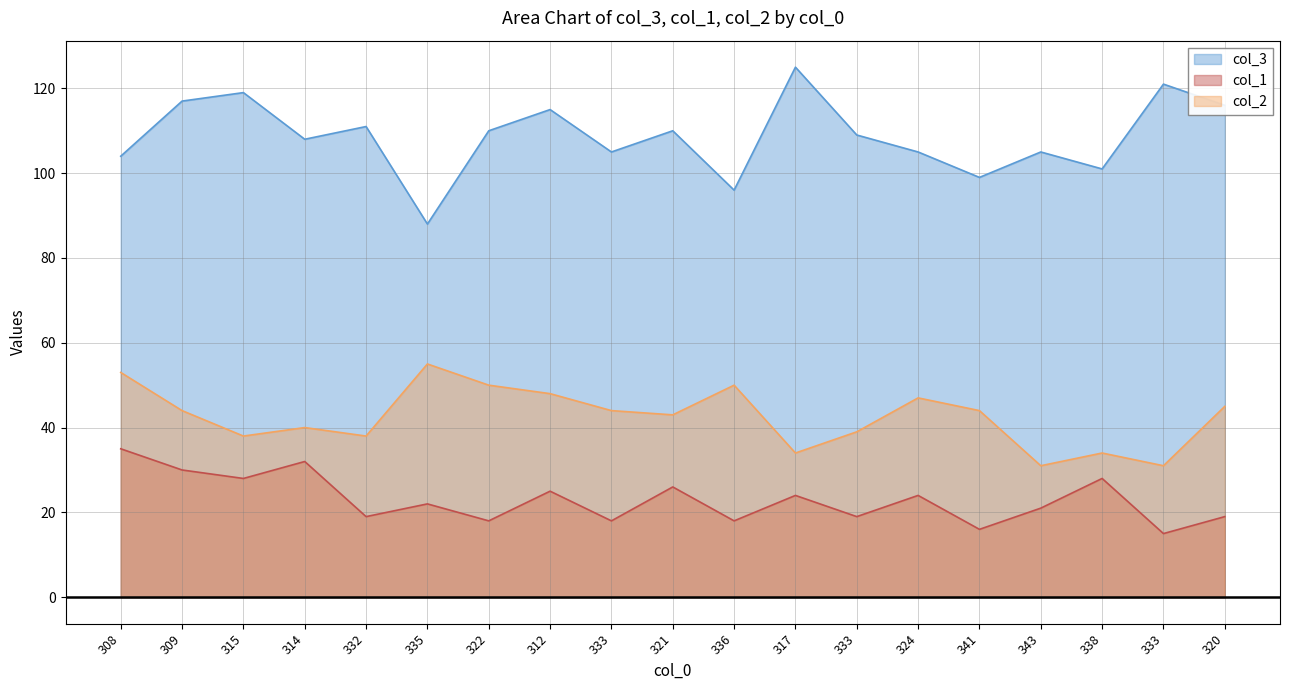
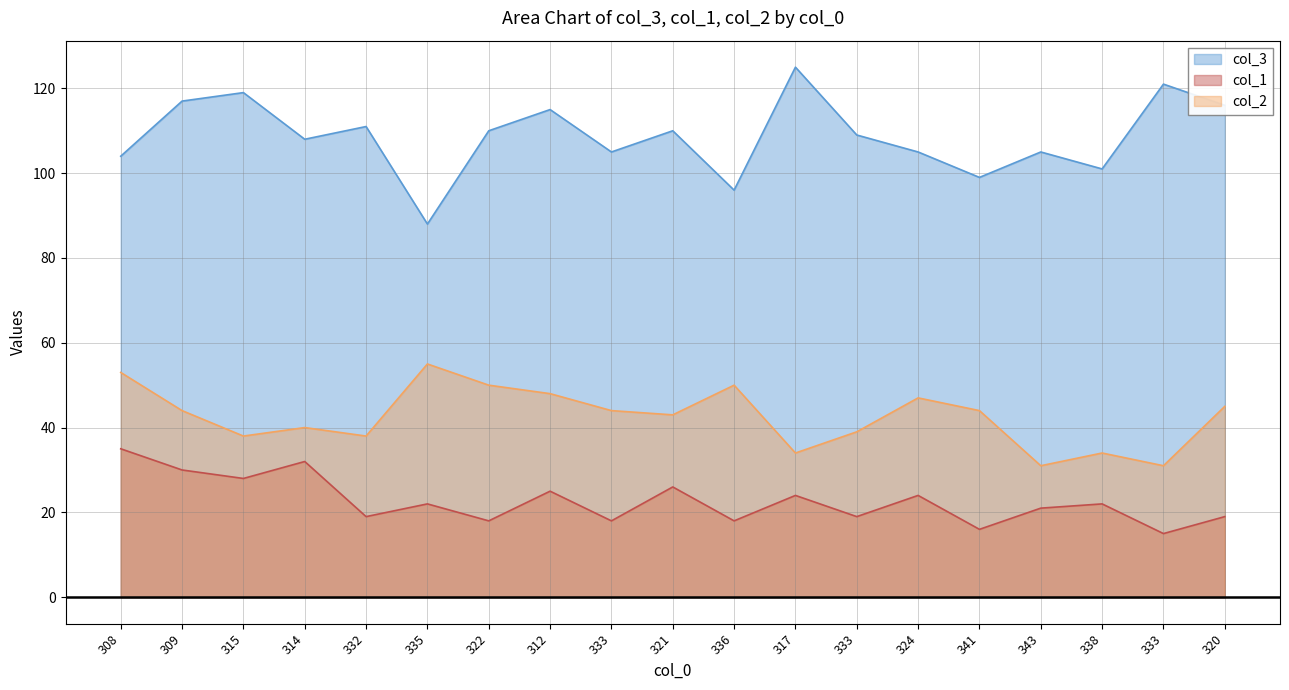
col_1, 338: 28 -> 22
